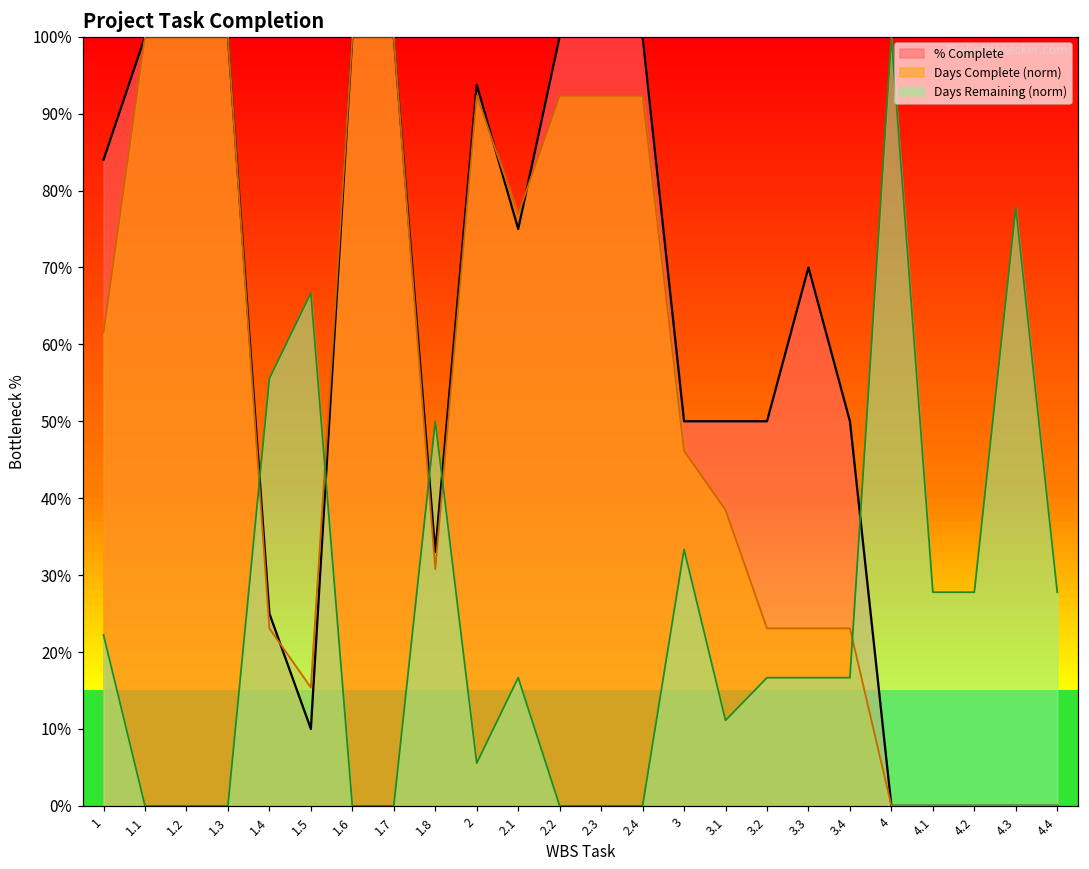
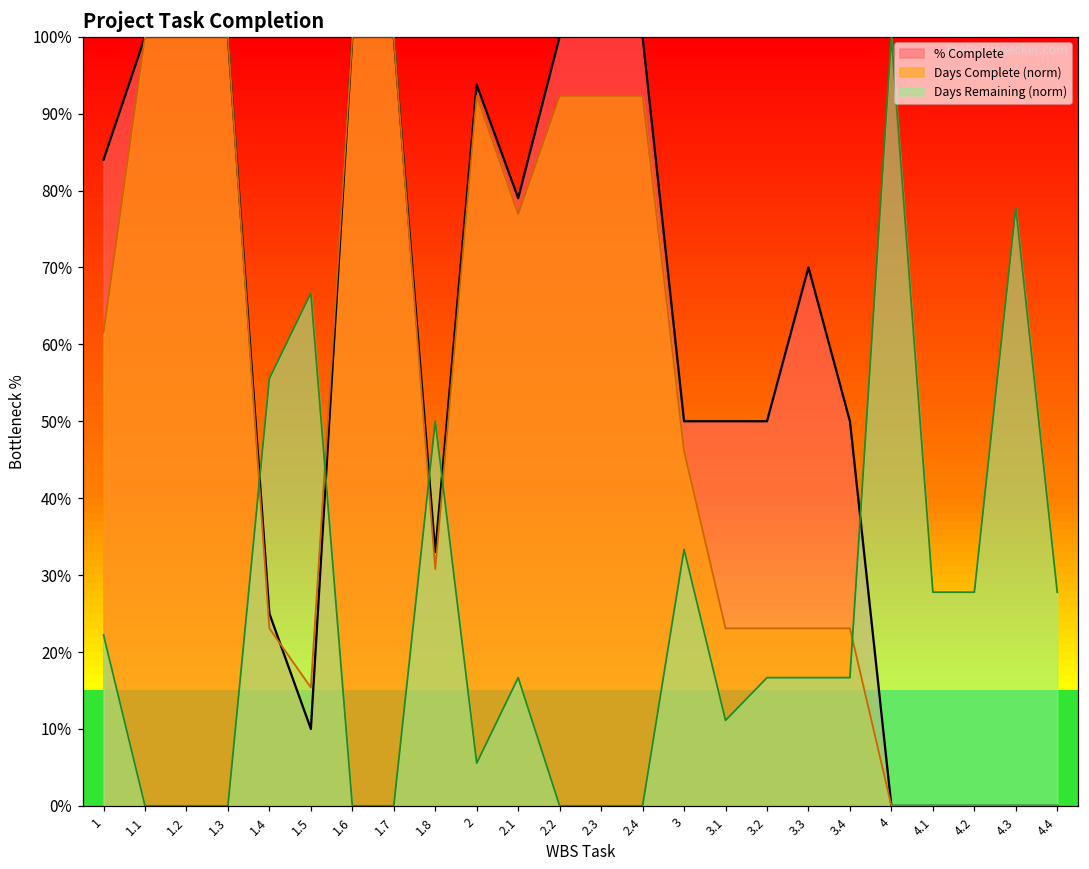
% Complete, 2.1: 75% -> 79%
Days Complete (norm), 3.1: 38% -> 23%
